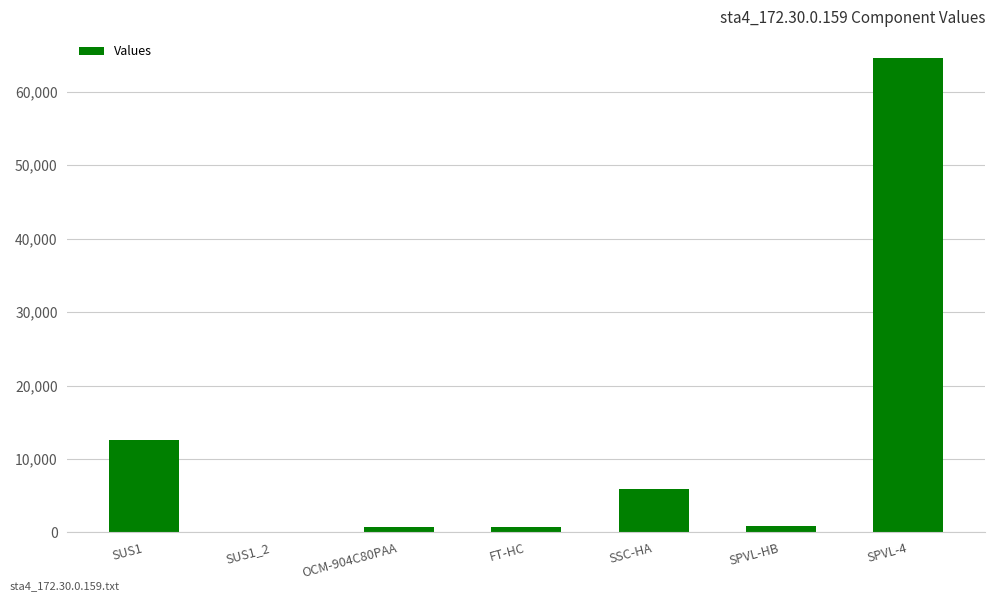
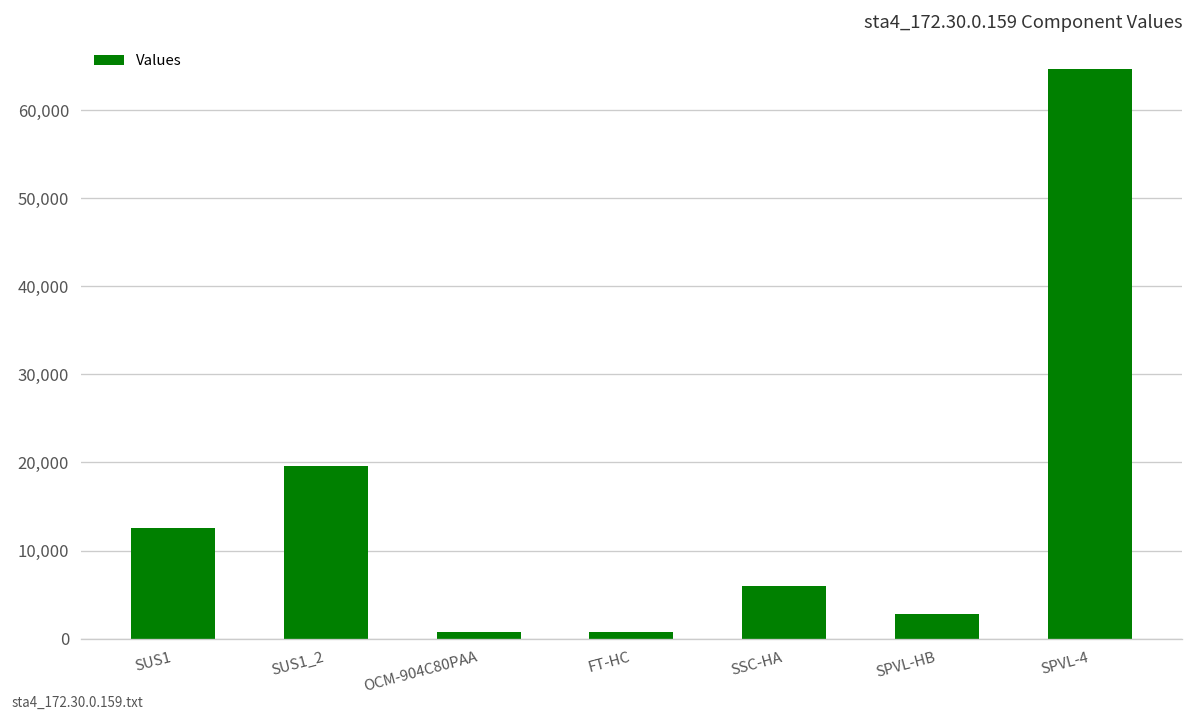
SUS1_2: 0 -> 20,000
SPVL-HB: 1,000 -> 3,000
